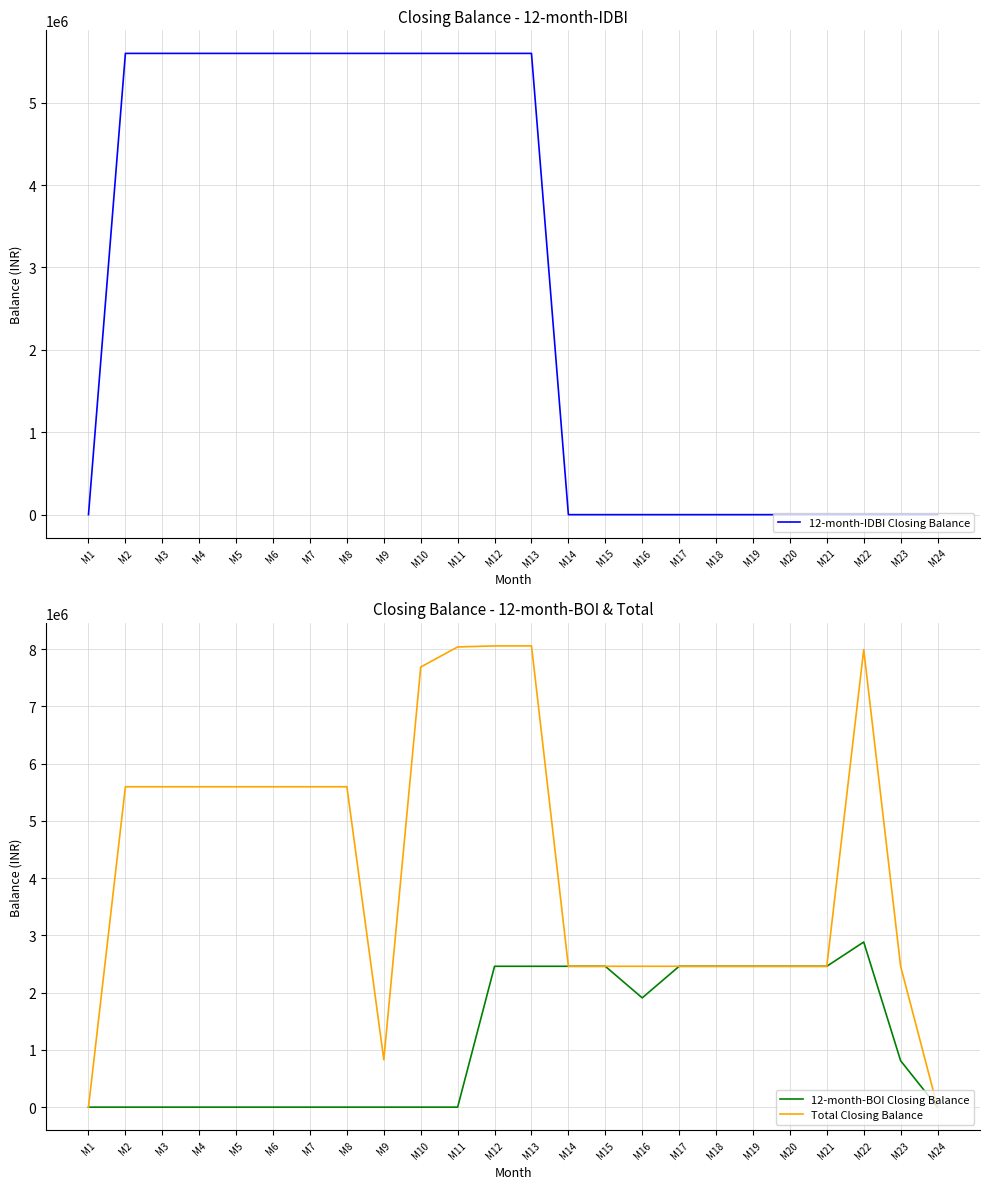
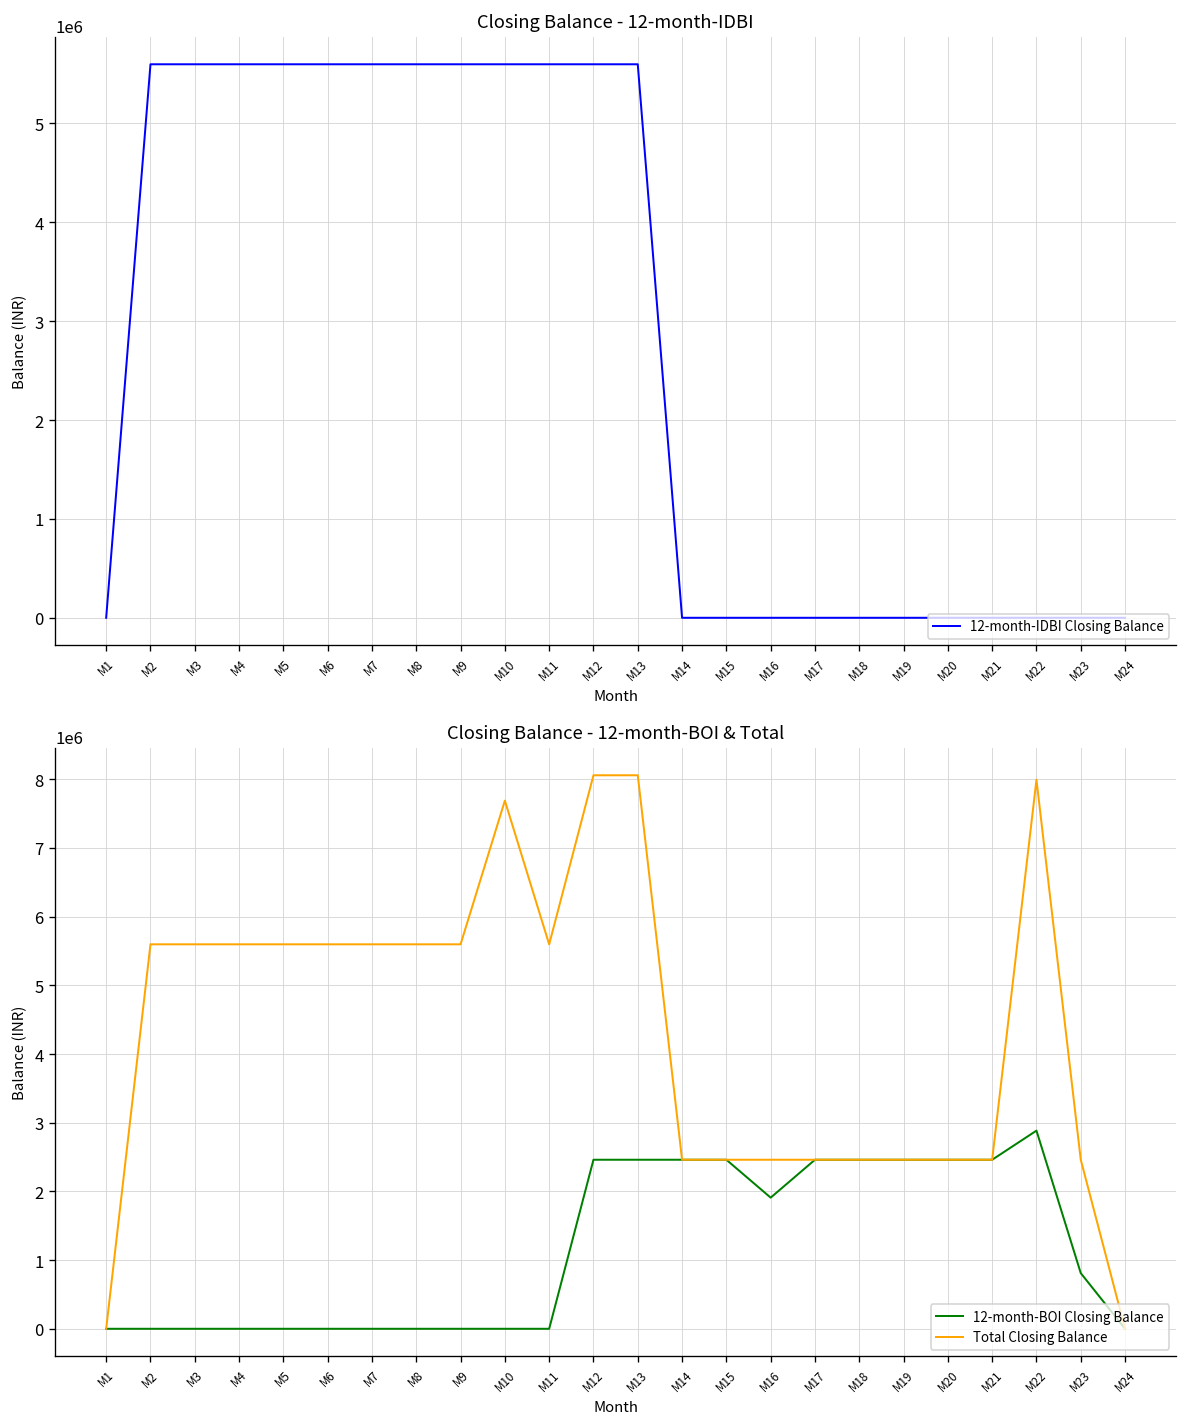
Closing Balance - 12-month-BOI & Total, Total Closing Balance, M9: 800000 -> 5600000
Closing Balance - 12-month-BOI & Total, Total Closing Balance, M11: 8000000 -> 5600000
